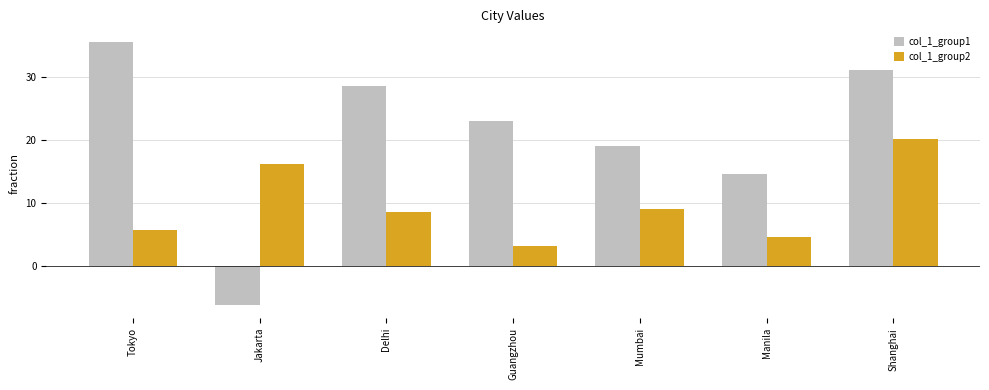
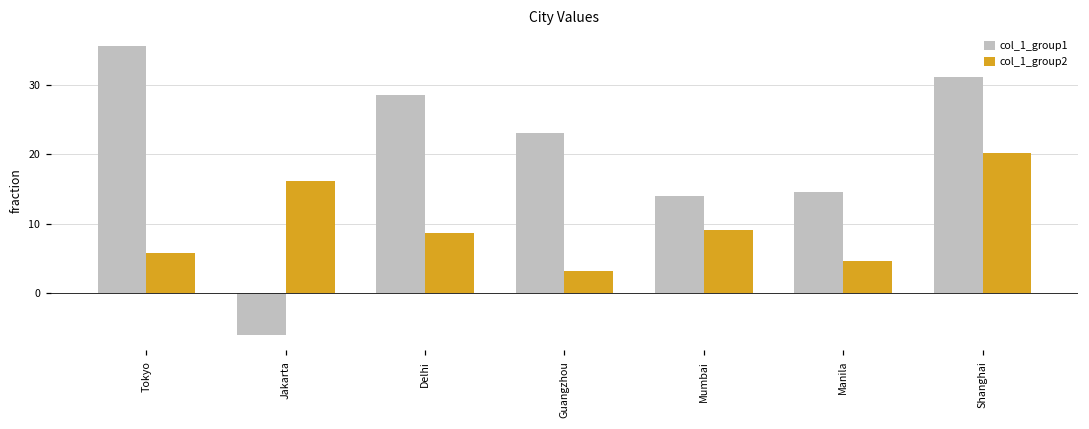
col_1_group1, Mumbai: 19 -> 14
